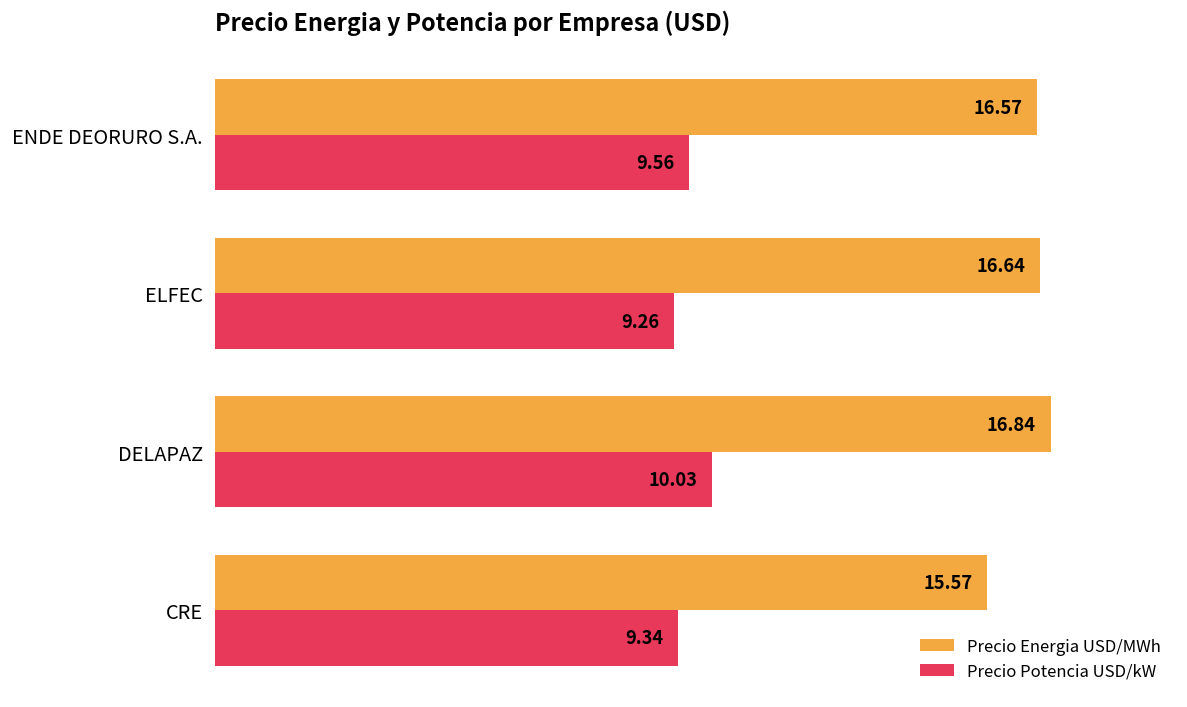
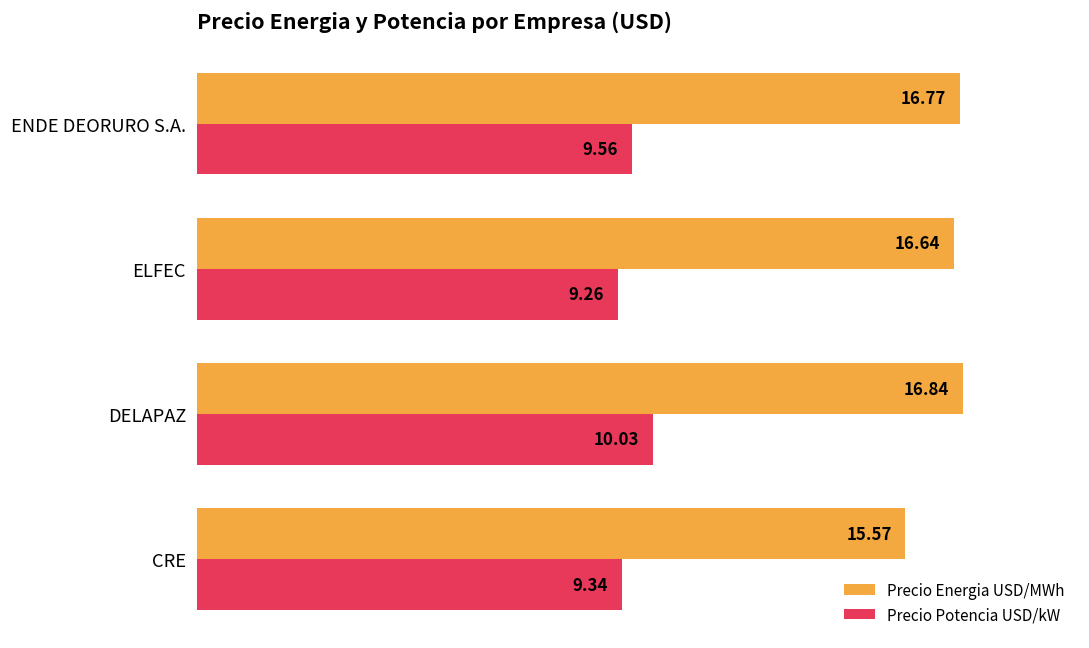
Precio Energia USD/MWh, ENDE DEORURO S.A.: 16.57 -> 16.77
